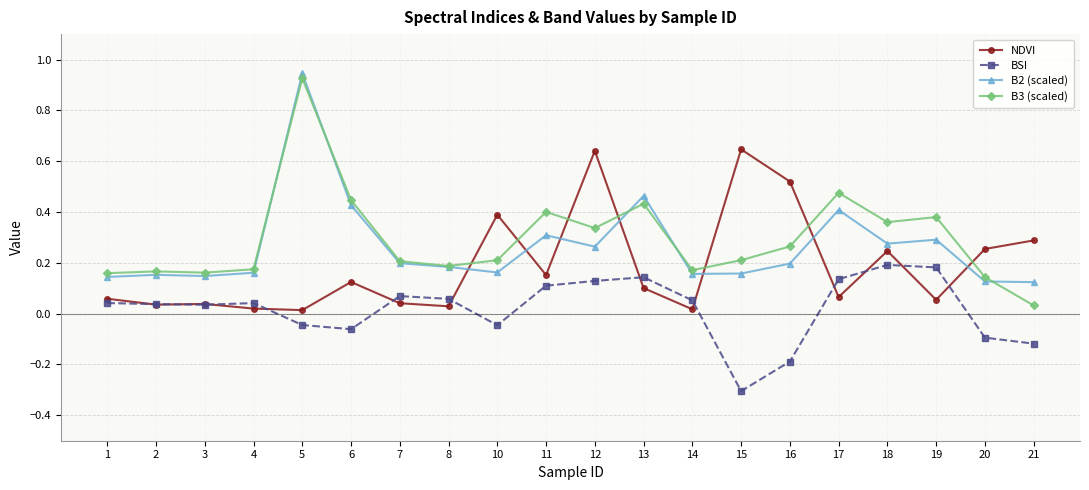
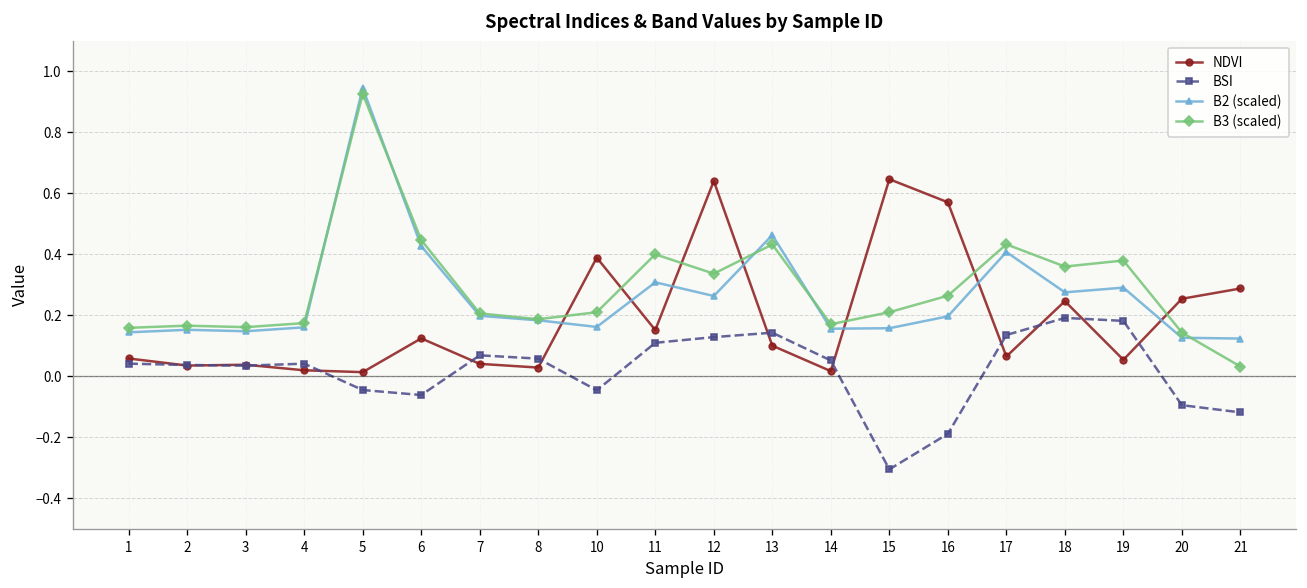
NDVI, 16: 0.52 -> 0.57
B3 (scaled), 17: 0.48 -> 0.43
